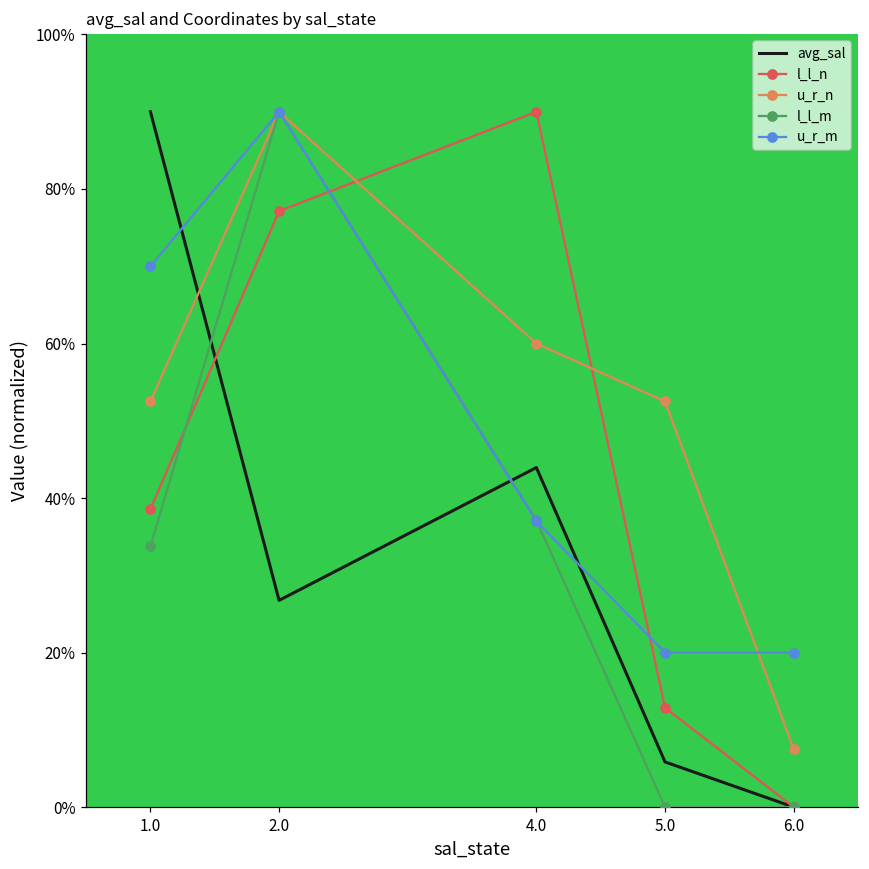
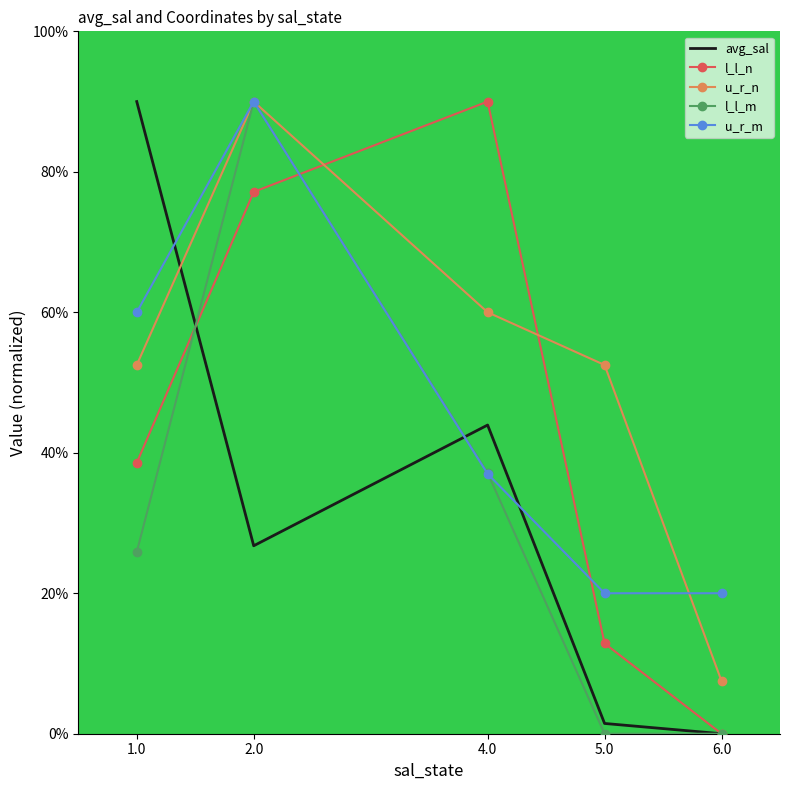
l_l_m, 1.0: 34% -> 26%
u_r_m, 1.0: 70% -> 60%
avg_sal, 5.0: 6% -> 1%
